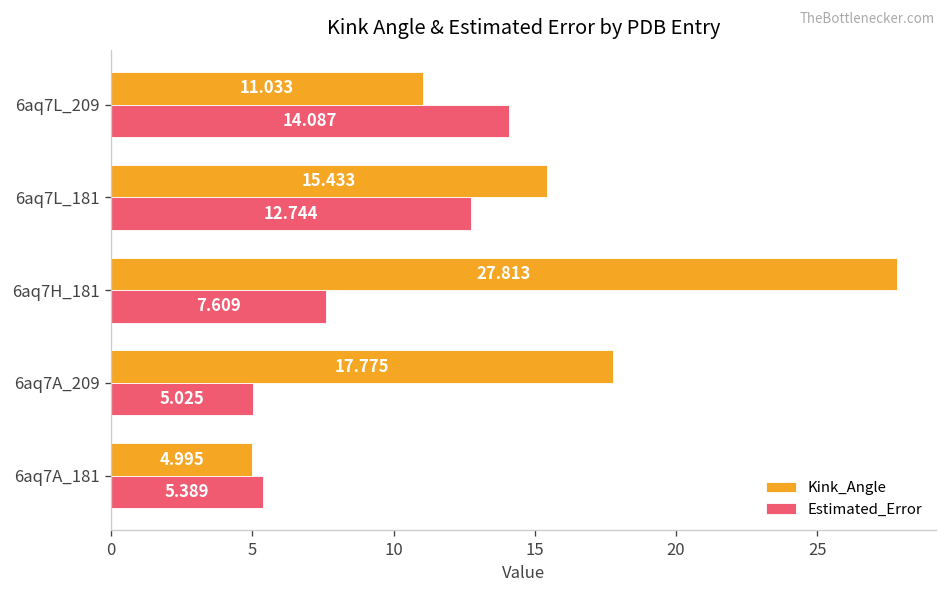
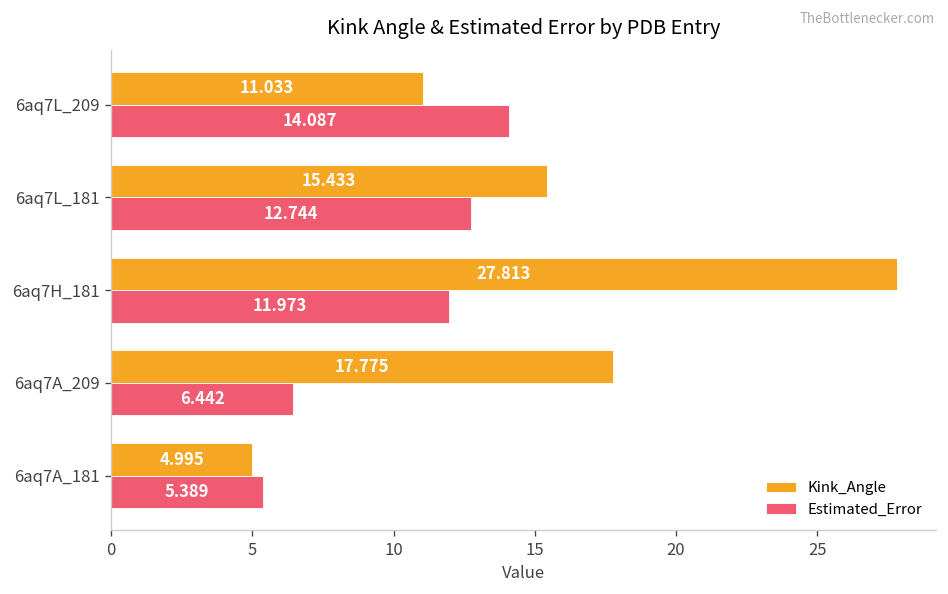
Estimated_Error, 6aq7H_181: 7.609 -> 11.973
Estimated_Error, 6aq7A_209: 5.025 -> 6.442
